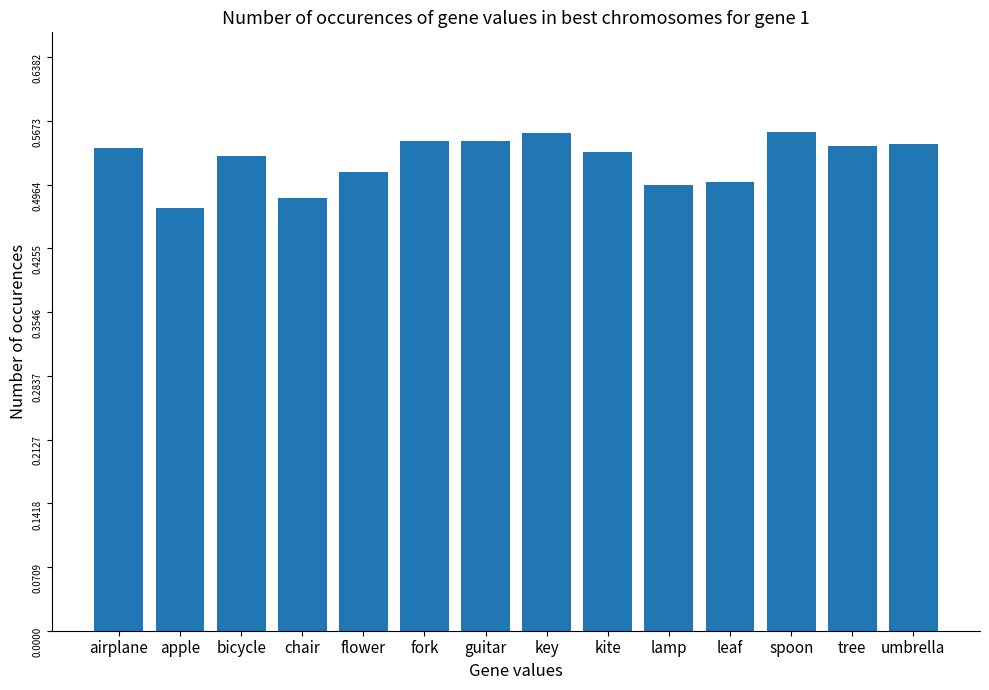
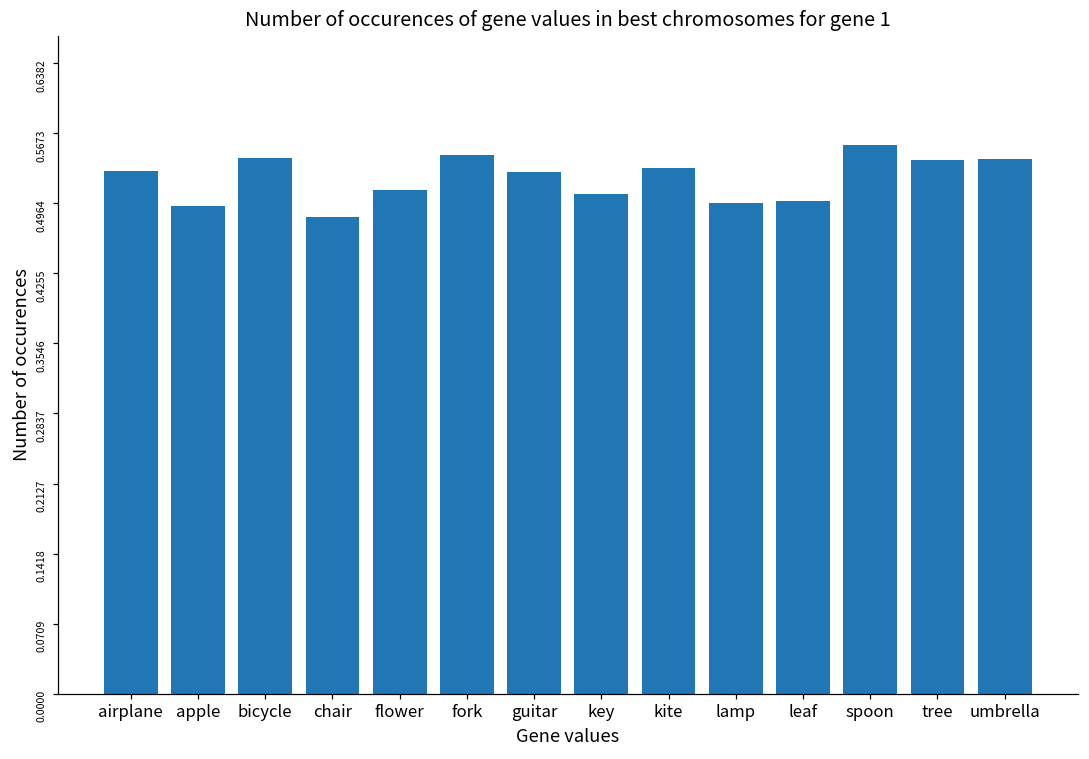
airplane: 0.54 -> 0.53
apple: 0.47 -> 0.49
bicycle: 0.53 -> 0.54
guitar: 0.54 -> 0.53
key: 0.55 -> 0.51
